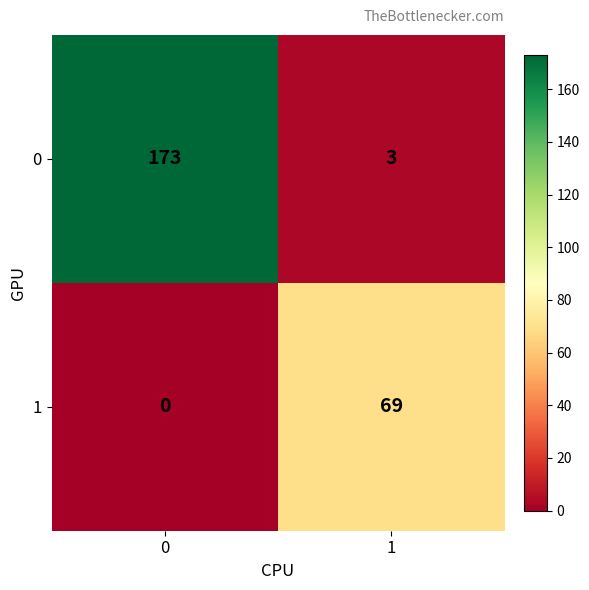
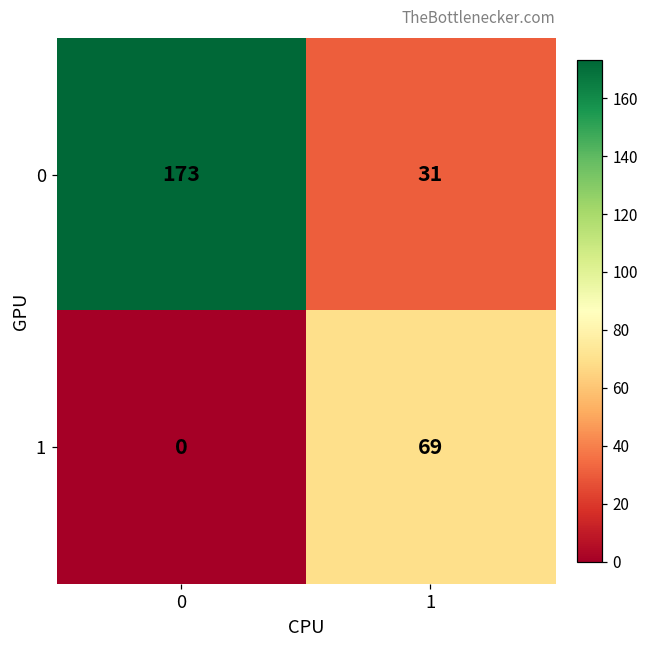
0, 1: 3 -> 31
